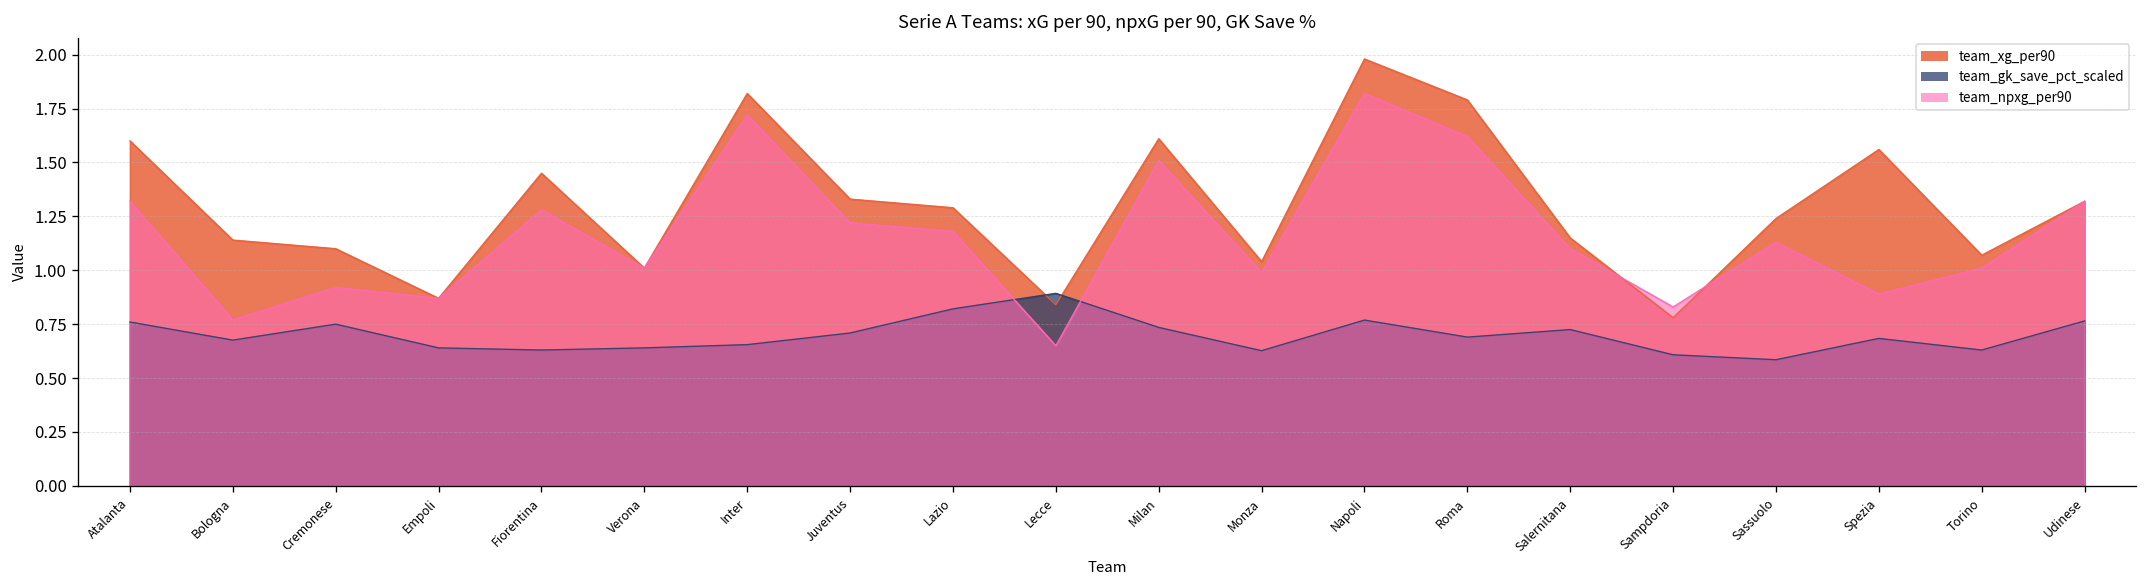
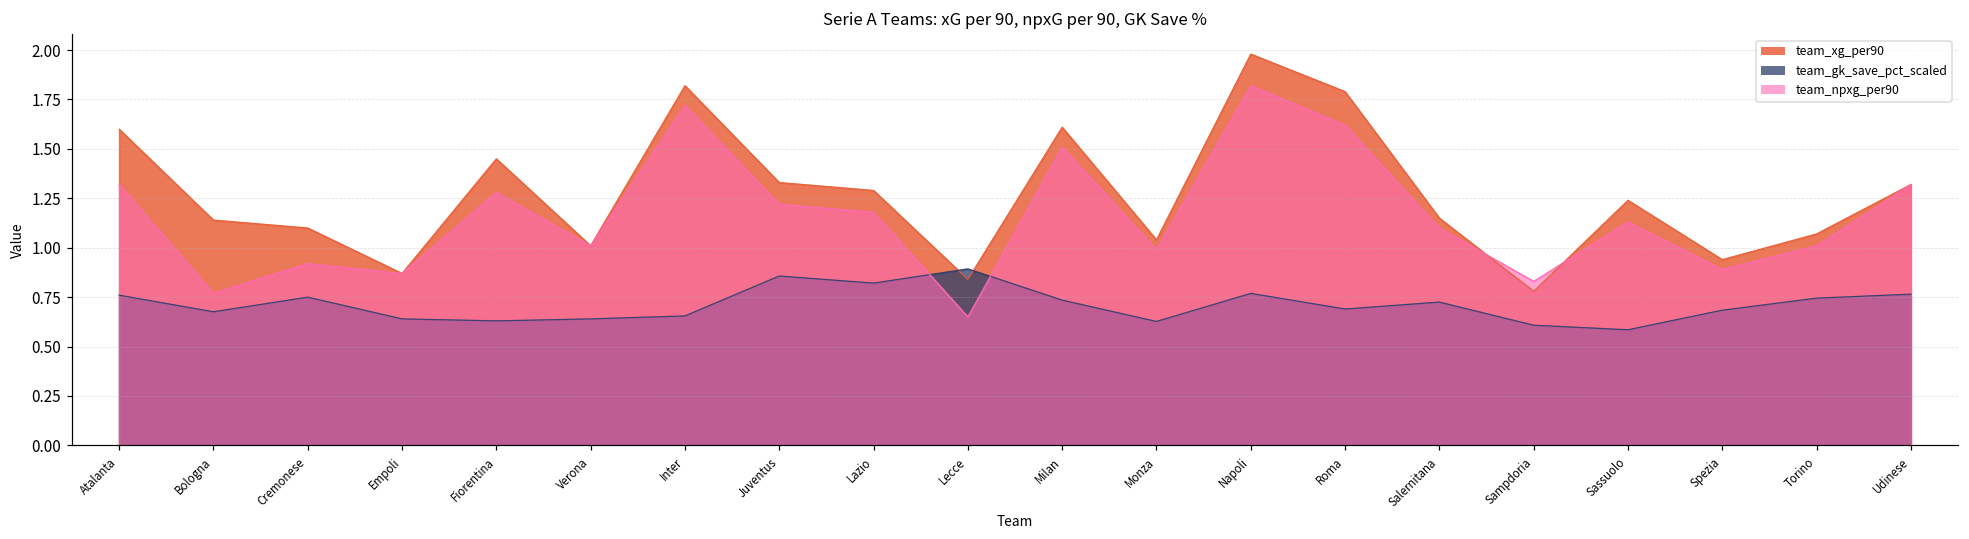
team_gk_save_pct_scaled, Juventus: 0.71 -> 0.86
team_xg_per90, Spezia: 1.56 -> 0.94
team_gk_save_pct_scaled, Torino: 0.63 -> 0.75
